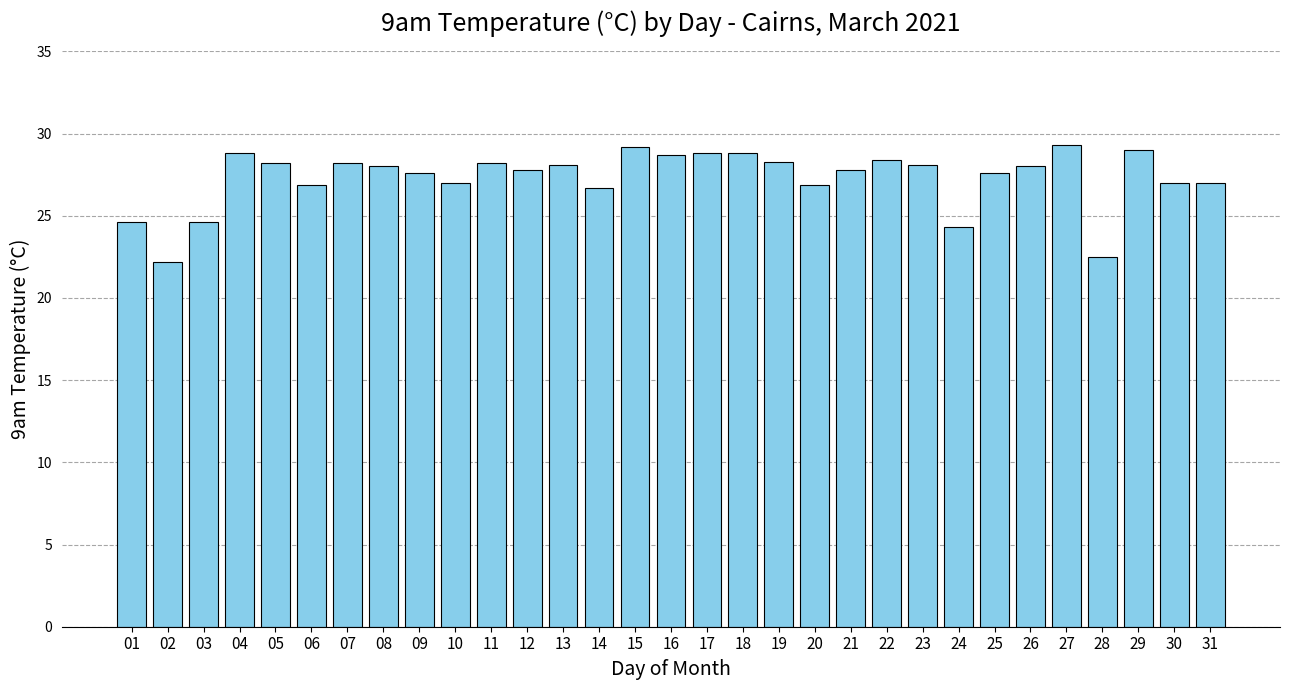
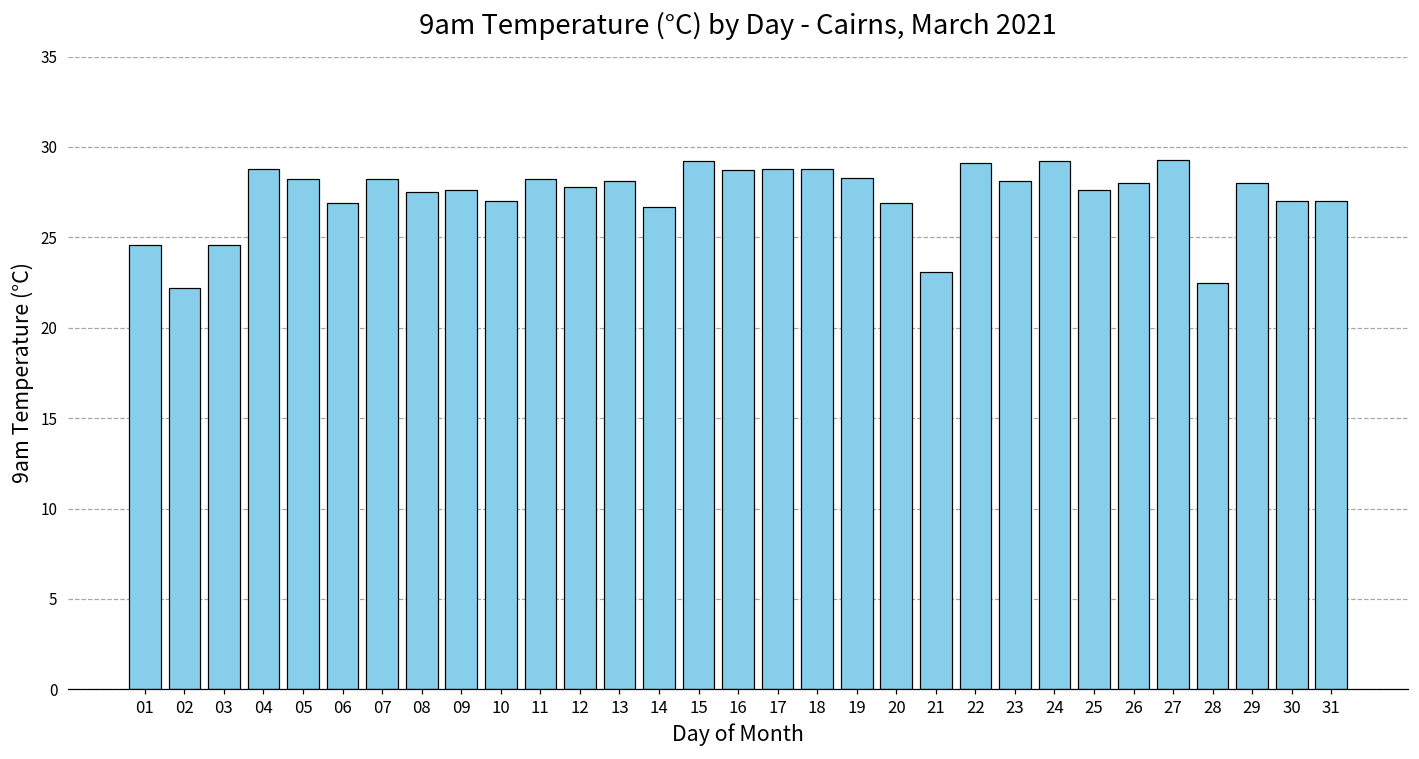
08: 28.0 -> 27.5
21: 27.8 -> 23.1
22: 28.4 -> 29.1
24: 24.3 -> 29.2
29: 29 -> 28
